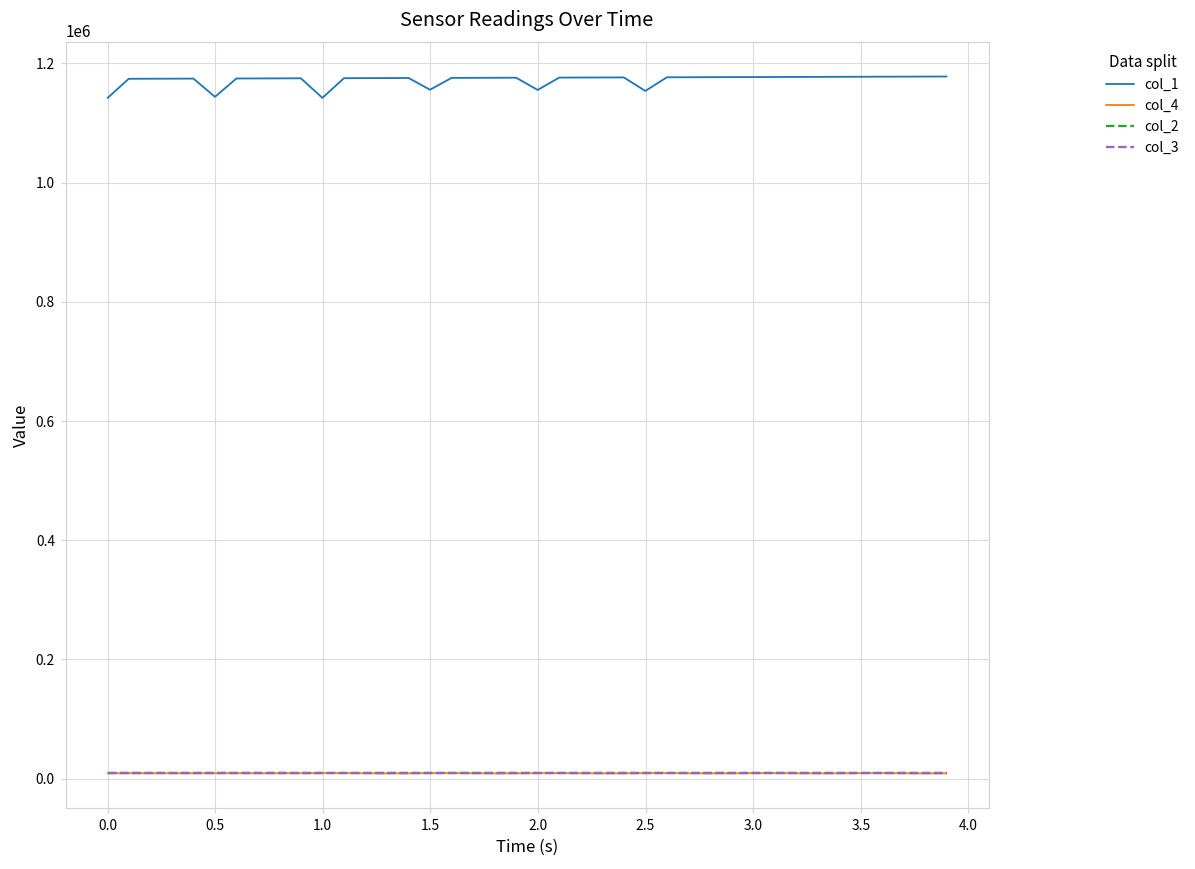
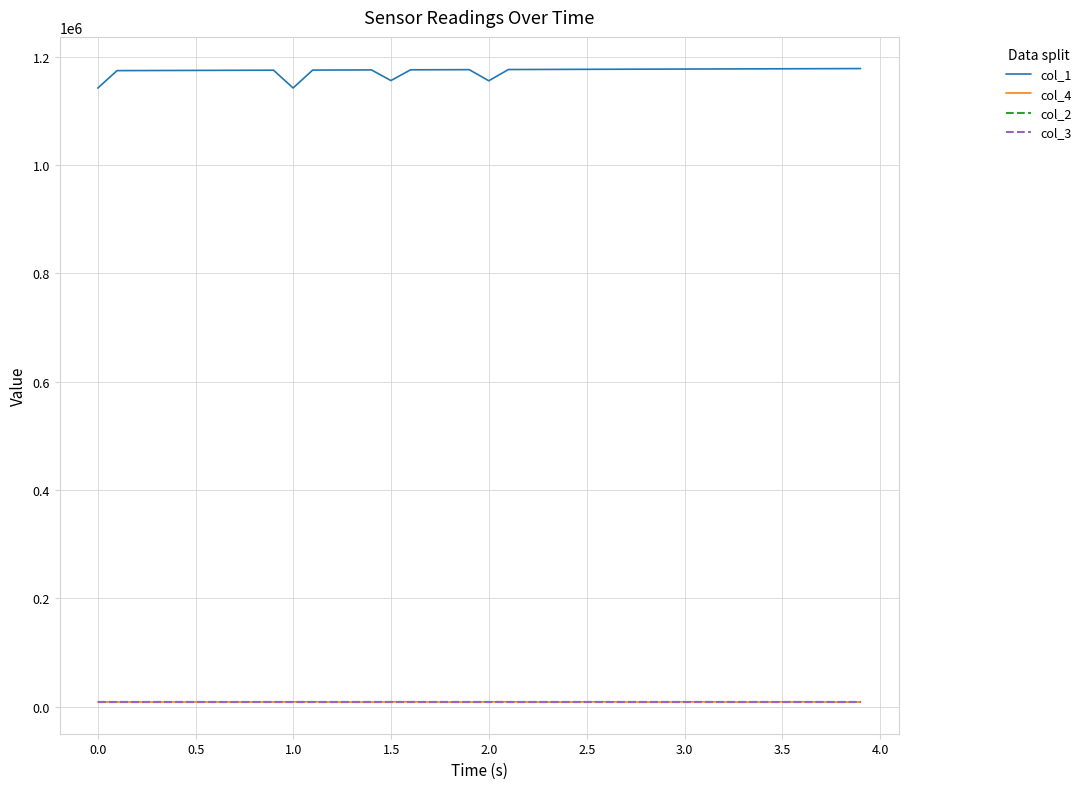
col_1, 0.5: 1140000 -> 1170000
col_1, 2.5: 1150000 -> 1180000
